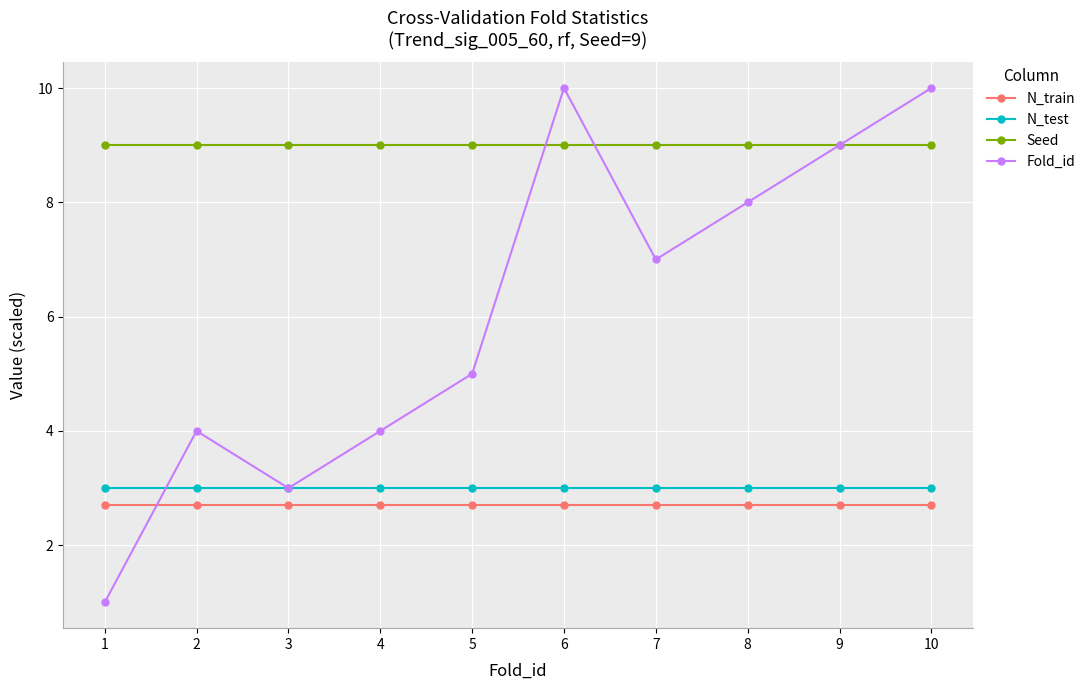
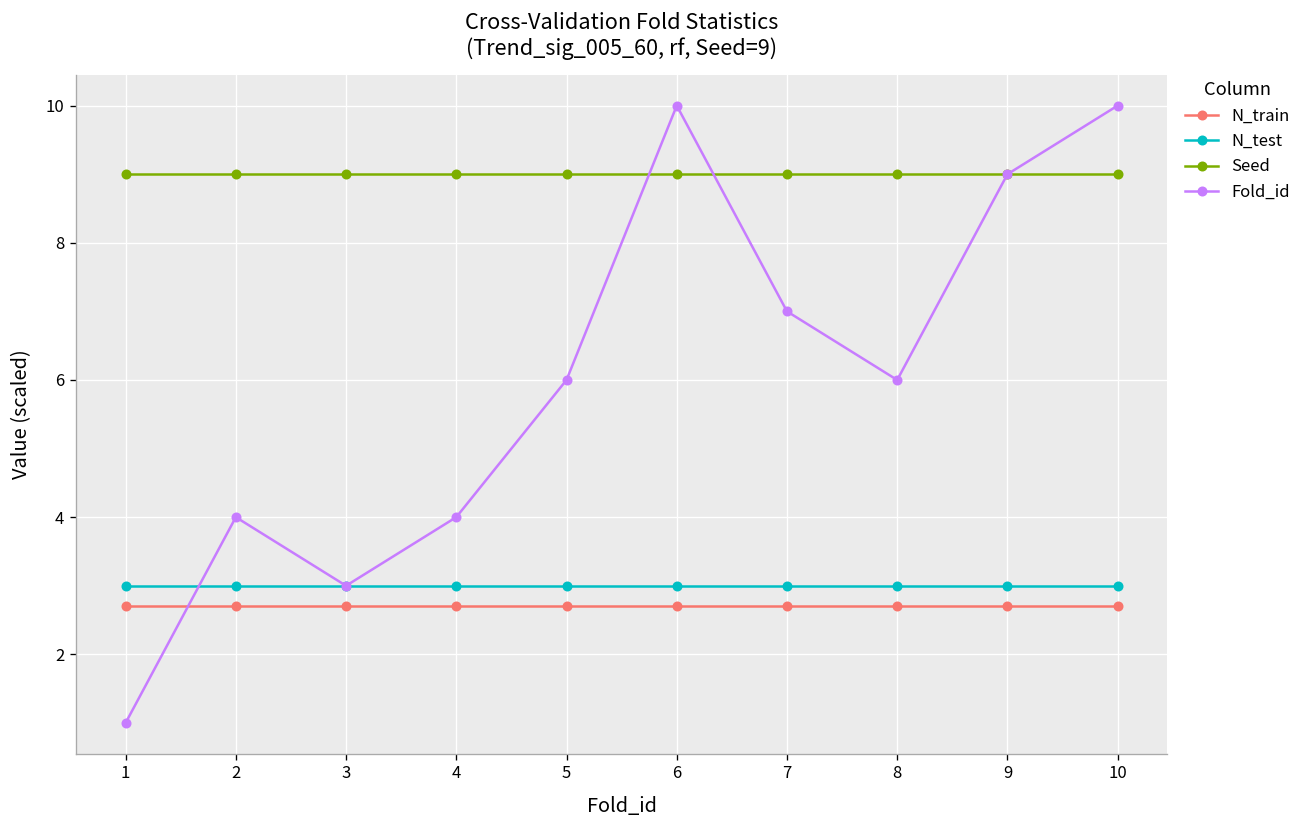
Fold_id, 5: 5 -> 6
Fold_id, 8: 8 -> 6
